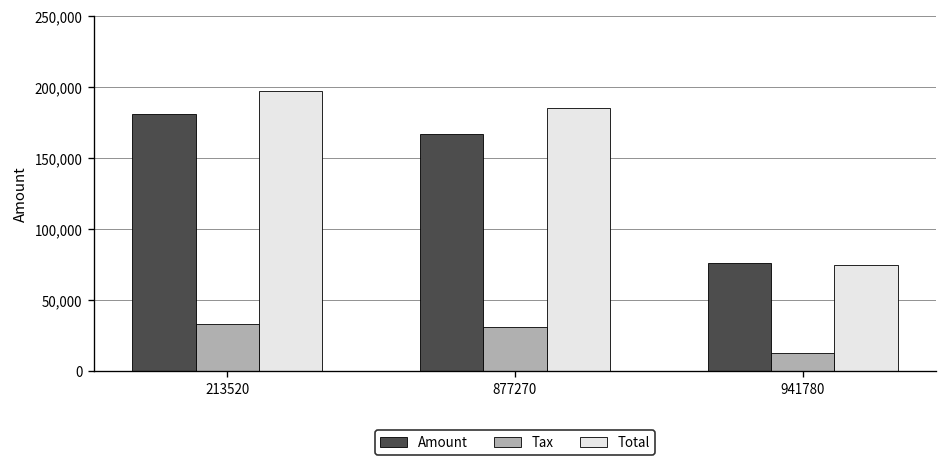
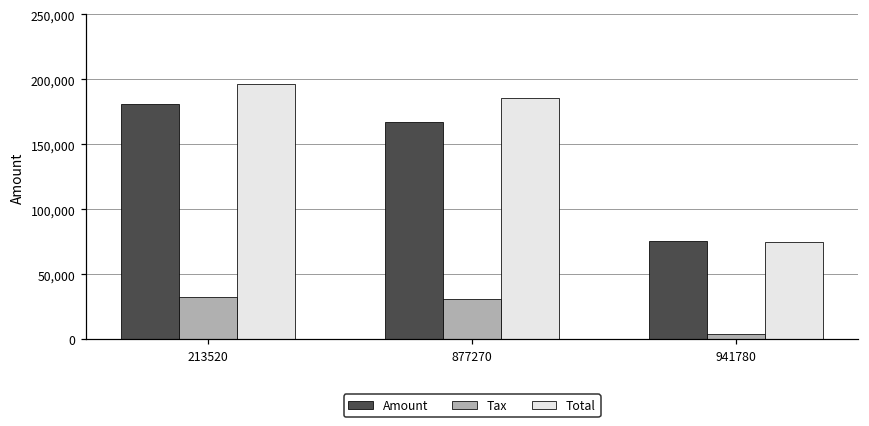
Tax, 941780: 12,000 -> 4,000
